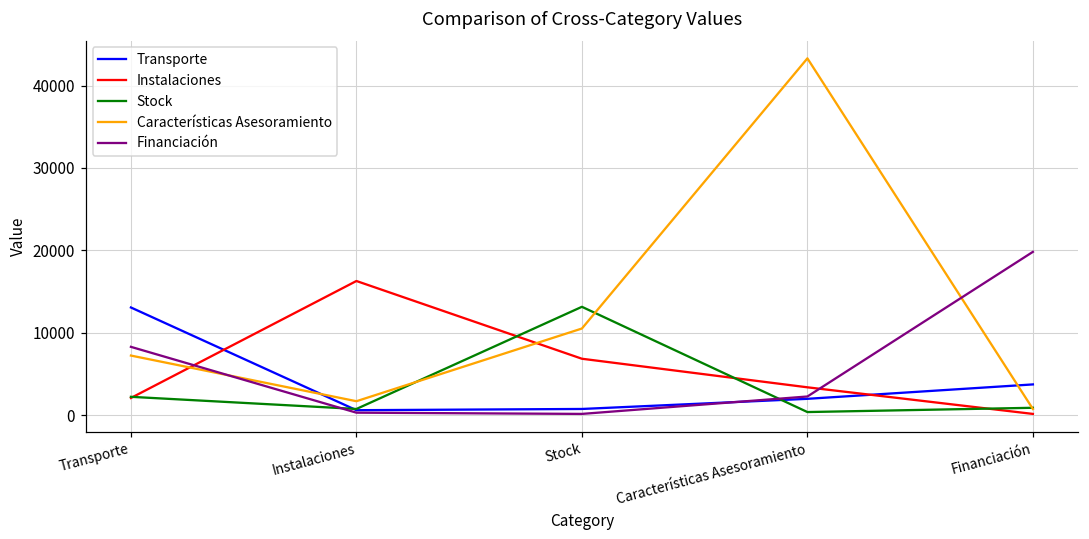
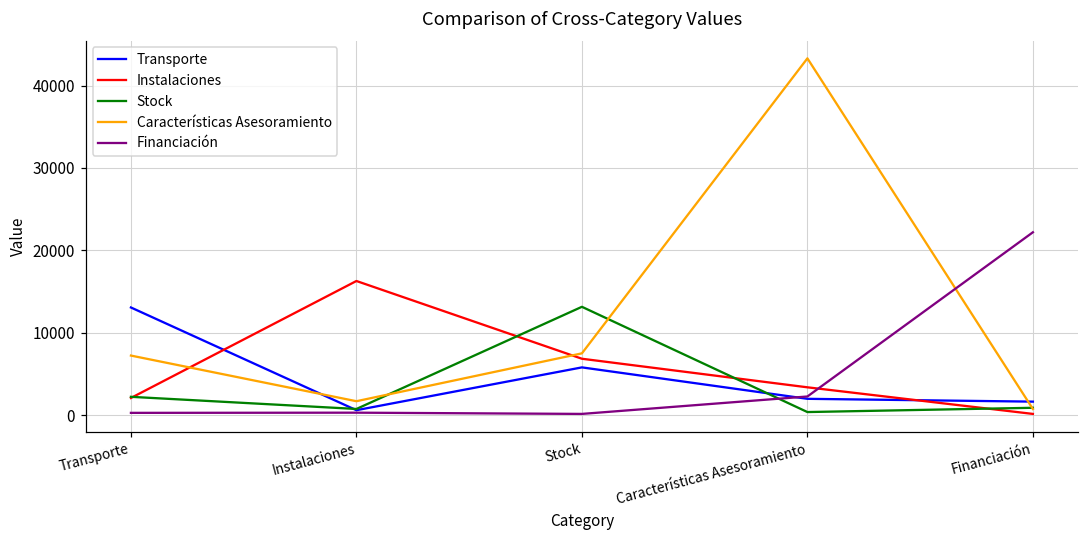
Financiación, Transporte: 8000 -> 0
Transporte, Stock: 1000 -> 6000
Características Asesoramiento, Stock: 11000 -> 8000
Transporte, Financiación: 4000 -> 2000
Financiación, Financiación: 20000 -> 22000
